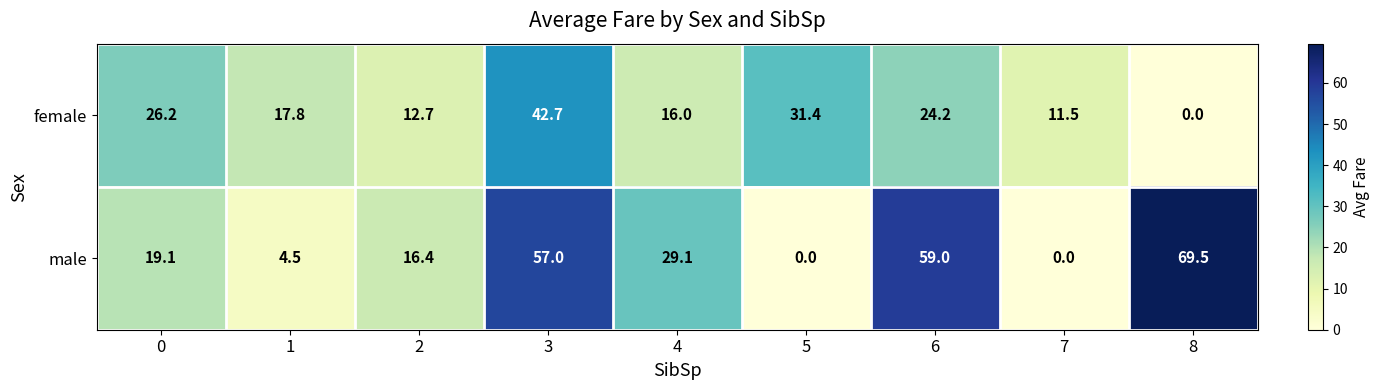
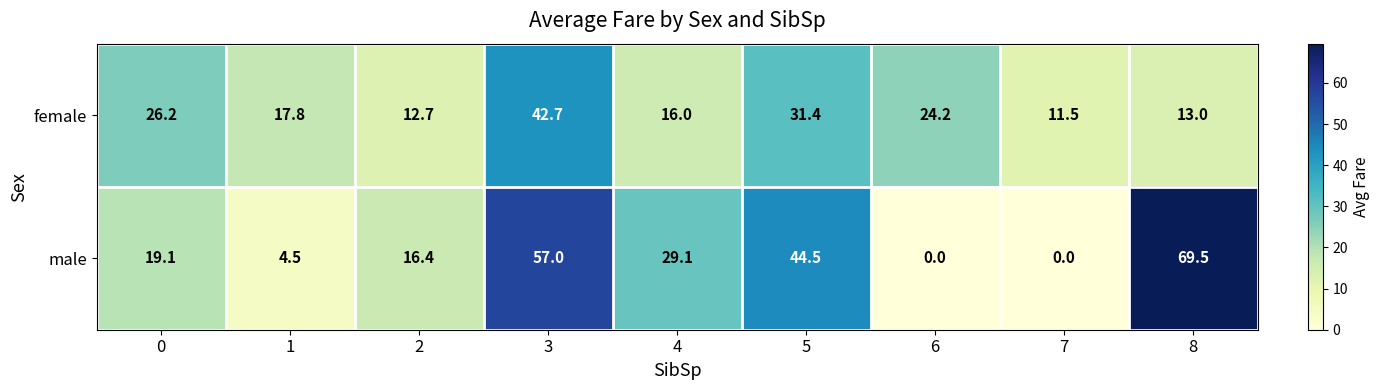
female, 8: 0.0 -> 13.0
male, 5: 0.0 -> 44.5
male, 6: 59.0 -> 0.0
